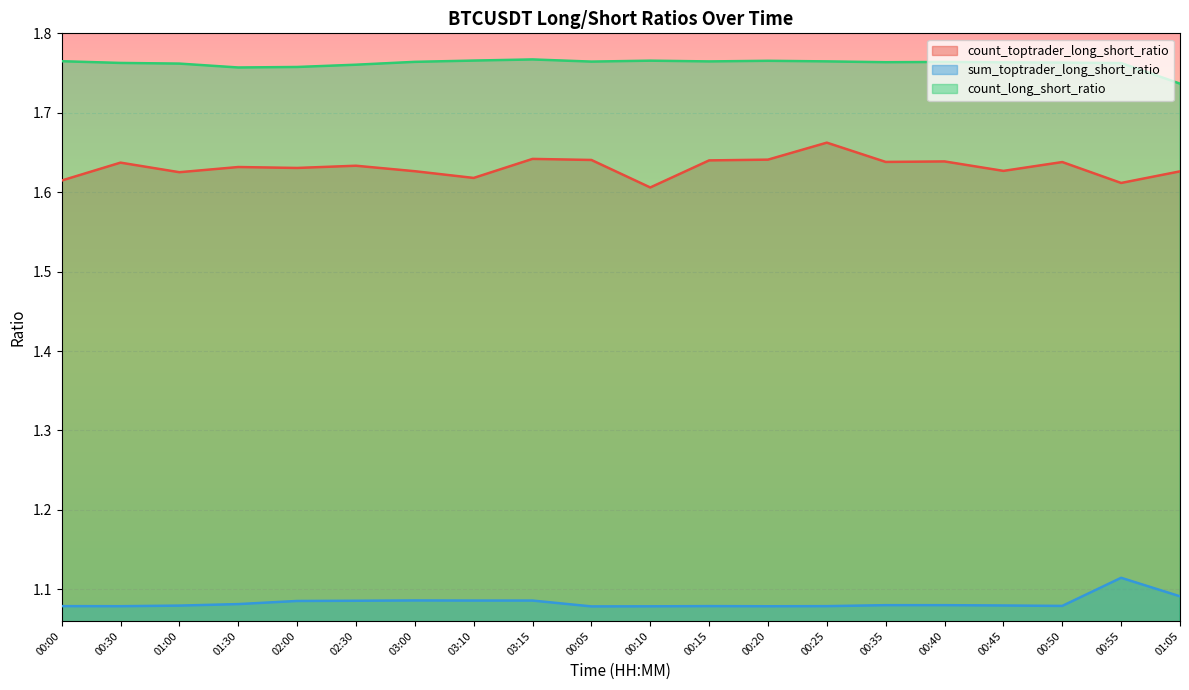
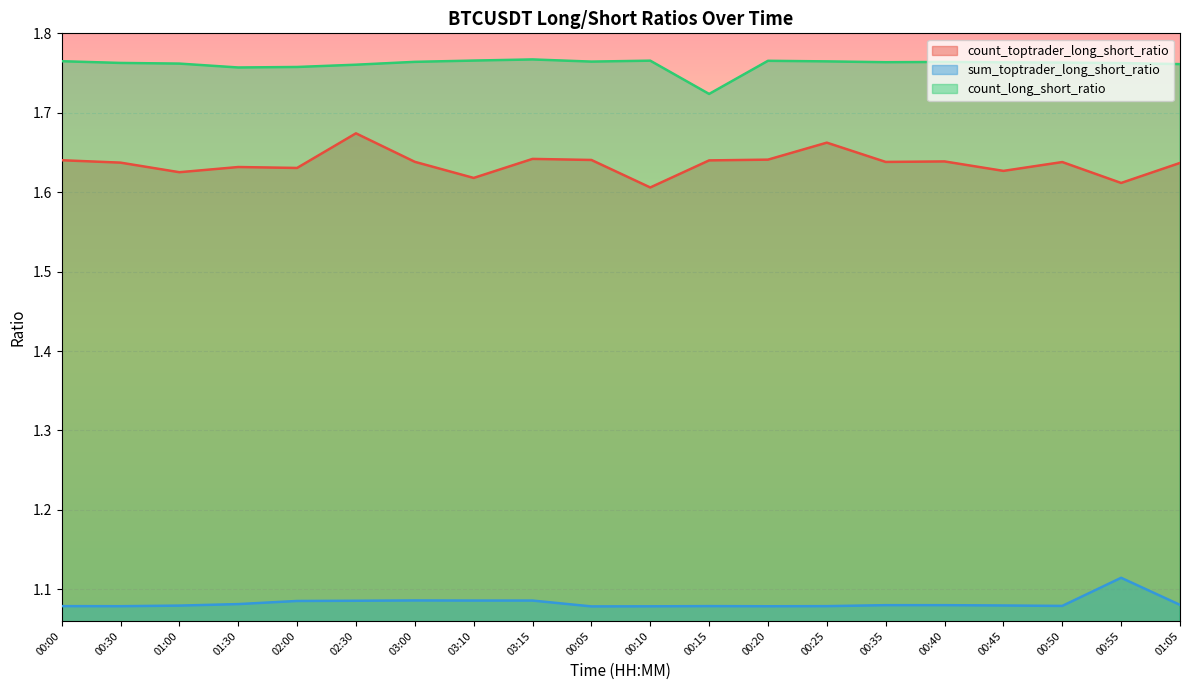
count_toptrader_long_short_ratio, 00:00: 1.61 -> 1.64
count_toptrader_long_short_ratio, 02:30: 1.63 -> 1.67
count_toptrader_long_short_ratio, 03:00: 1.63 -> 1.64
count_long_short_ratio, 00:15: 1.76 -> 1.72
count_toptrader_long_short_ratio, 01:05: 1.63 -> 1.64
sum_toptrader_long_short_ratio, 01:05: 1.09 -> 1.08
count_long_short_ratio, 01:05: 1.74 -> 1.76
